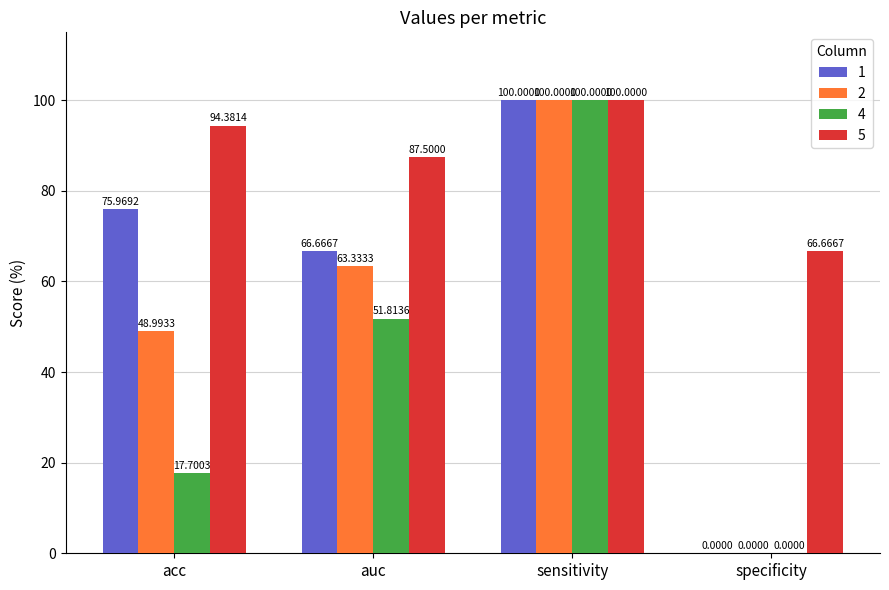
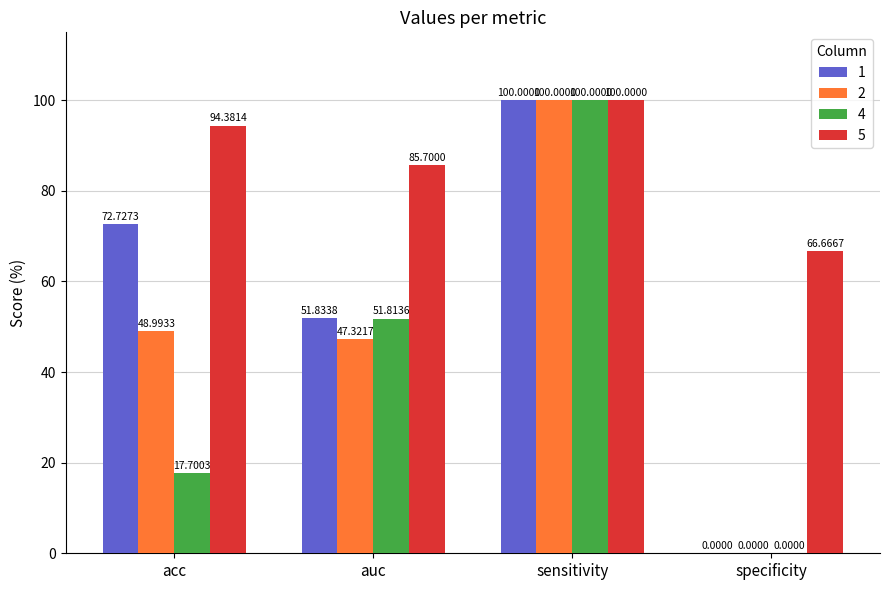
1, acc: 75.9692 -> 72.7273
1, auc: 66.6667 -> 51.8338
2, auc: 63.3333 -> 47.3217
5, auc: 87.5000 -> 85.7000
